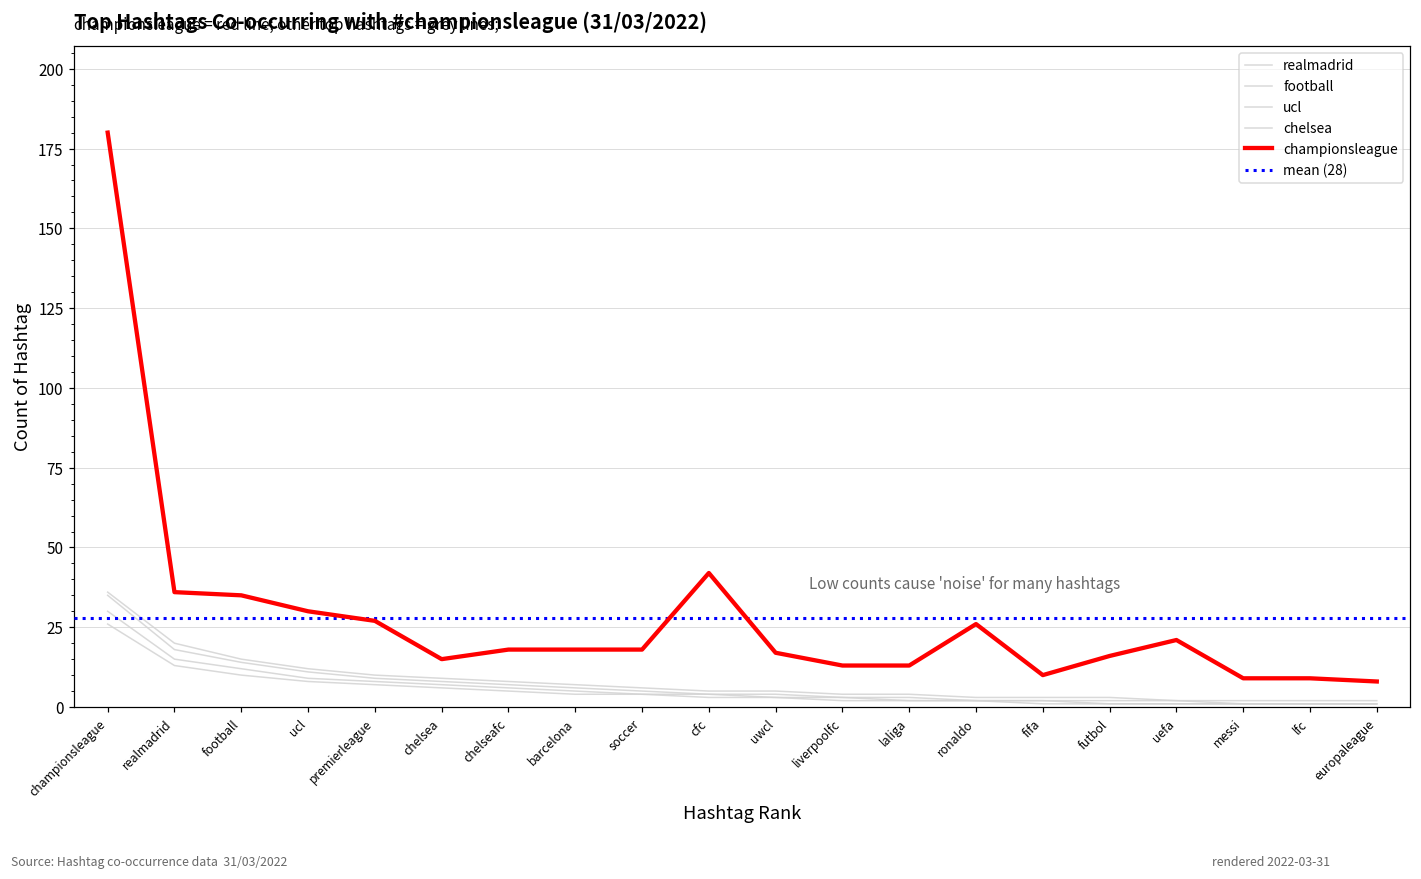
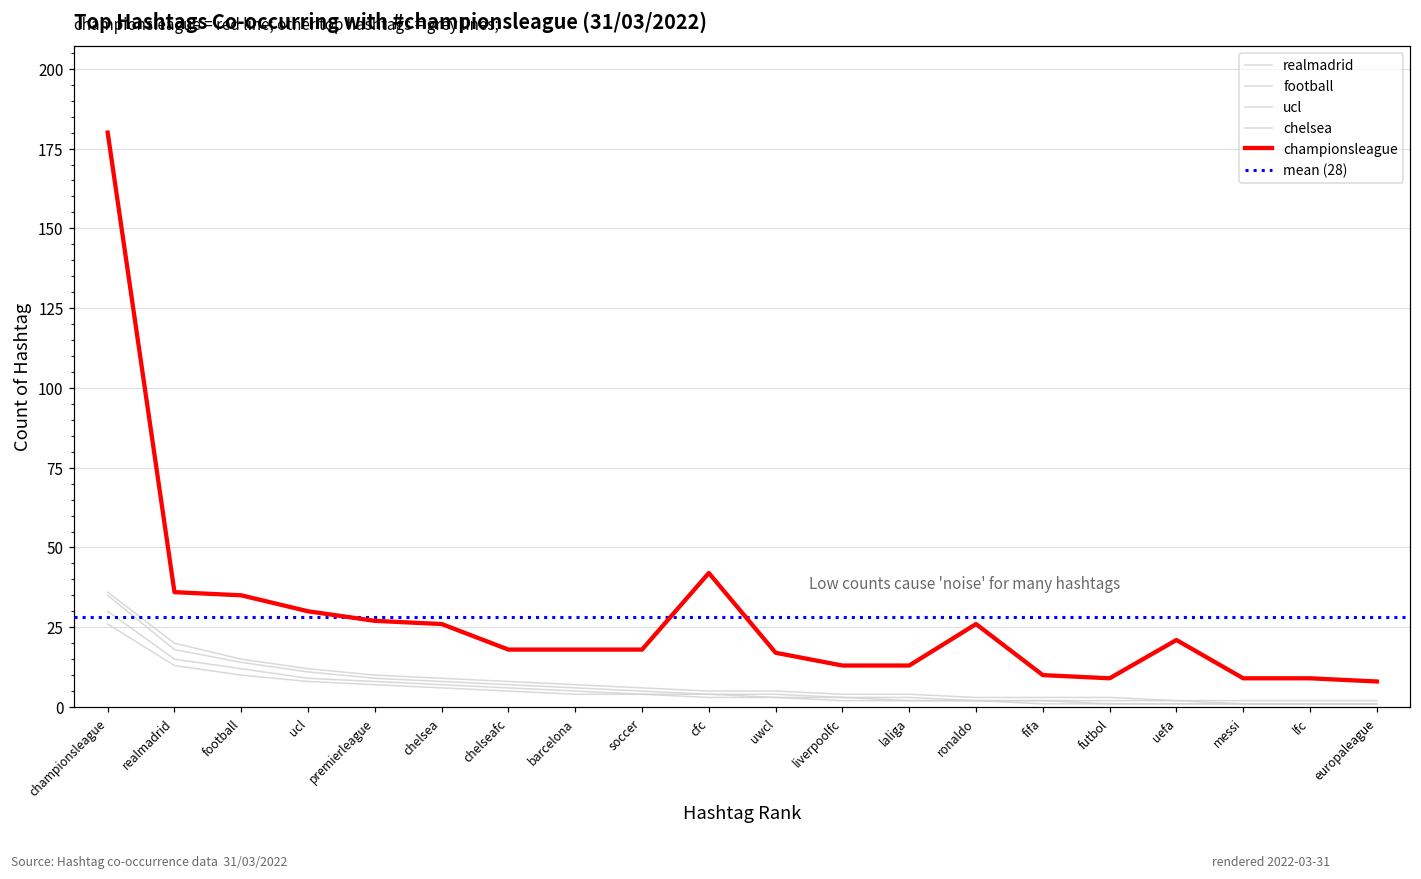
championsleague, chelsea: 15 -> 26
championsleague, futbol: 16 -> 9
